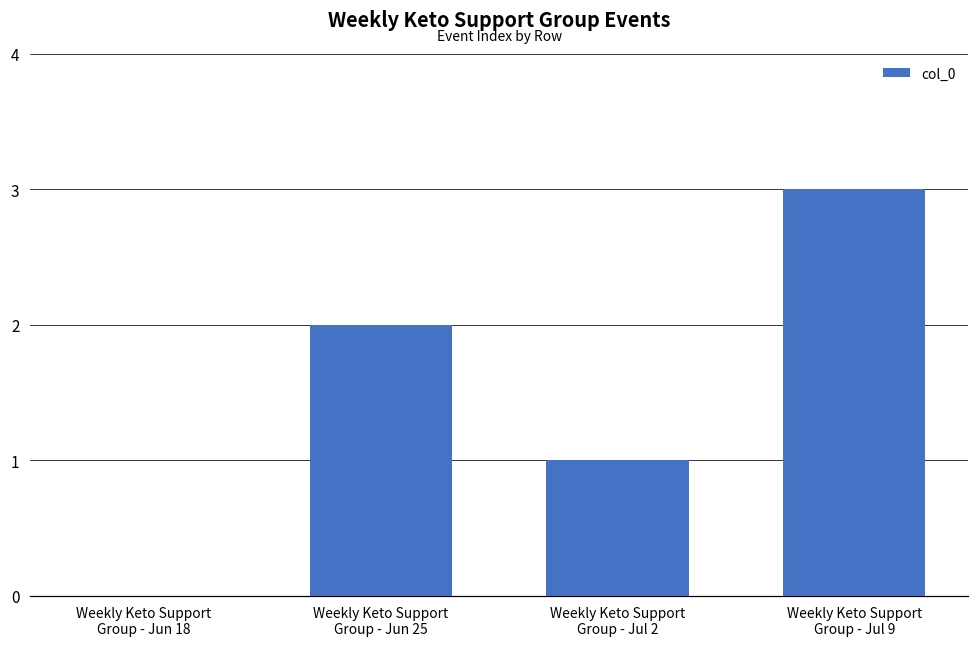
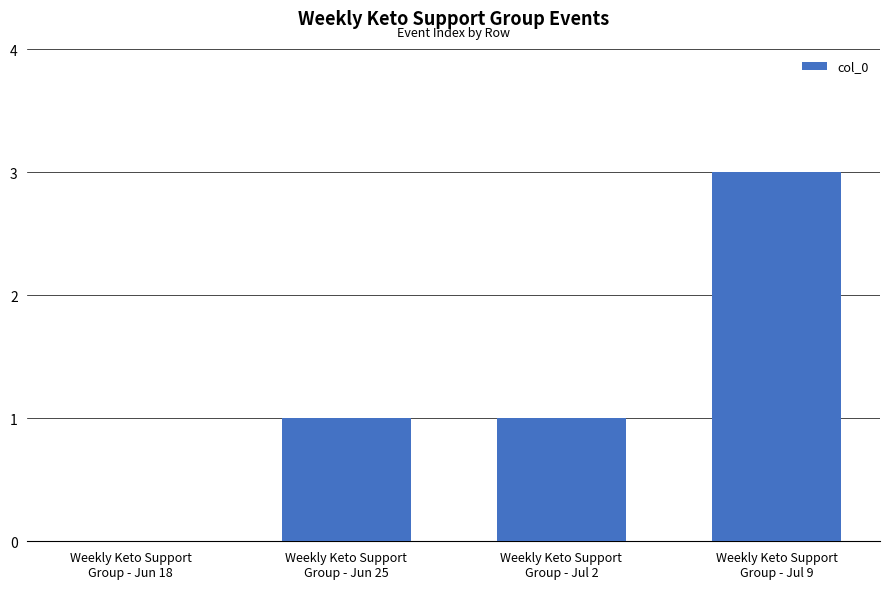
Weekly Keto Support Group - Jun 25: 2 -> 1
